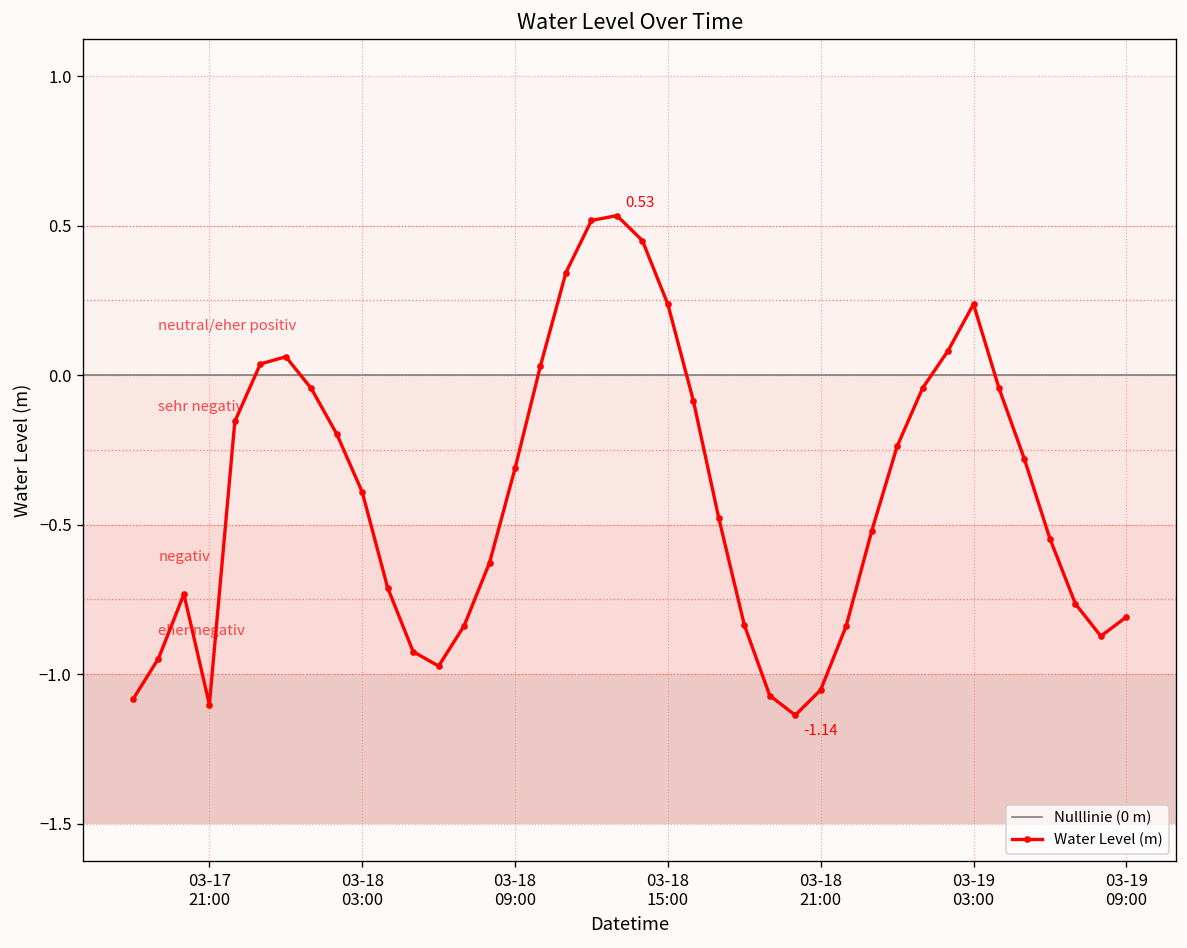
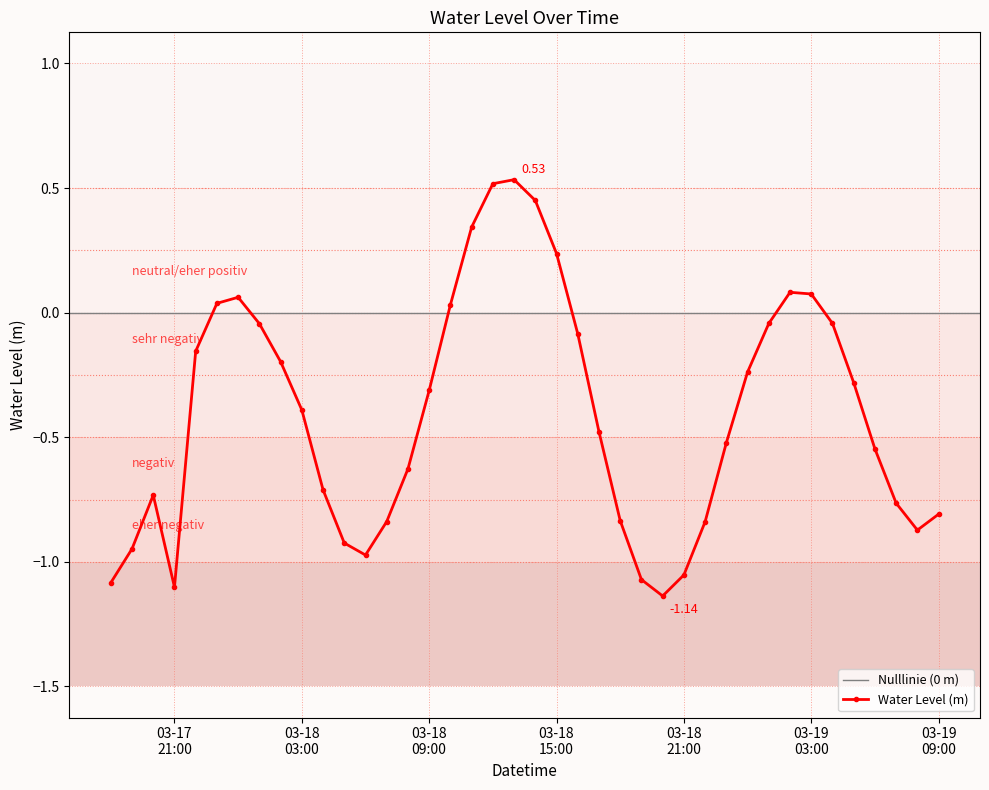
03-19 03:00: 0.24 -> 0.07
